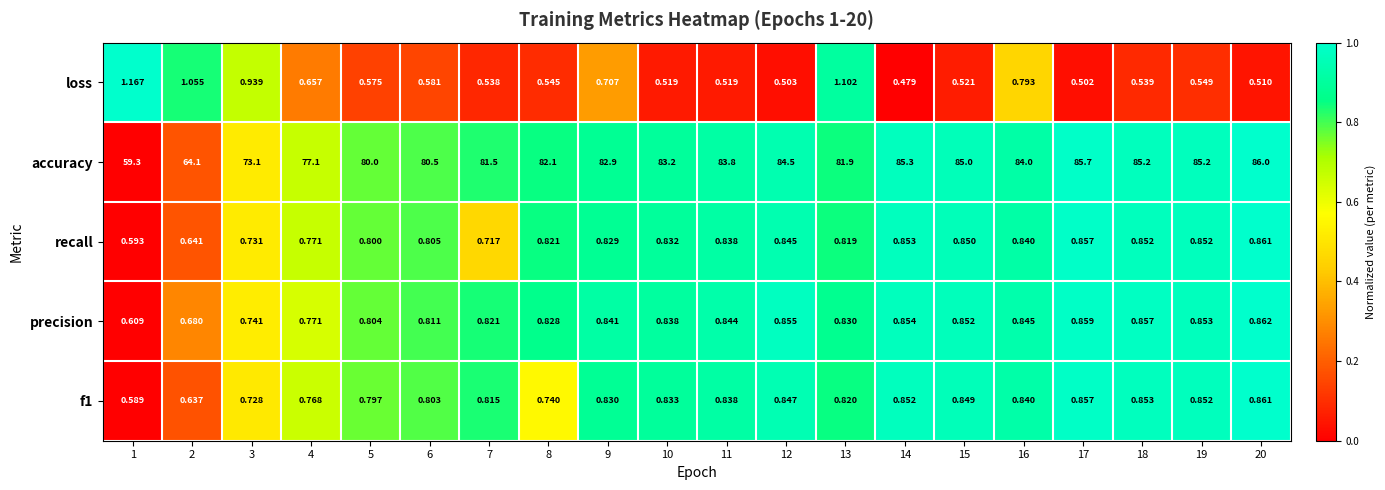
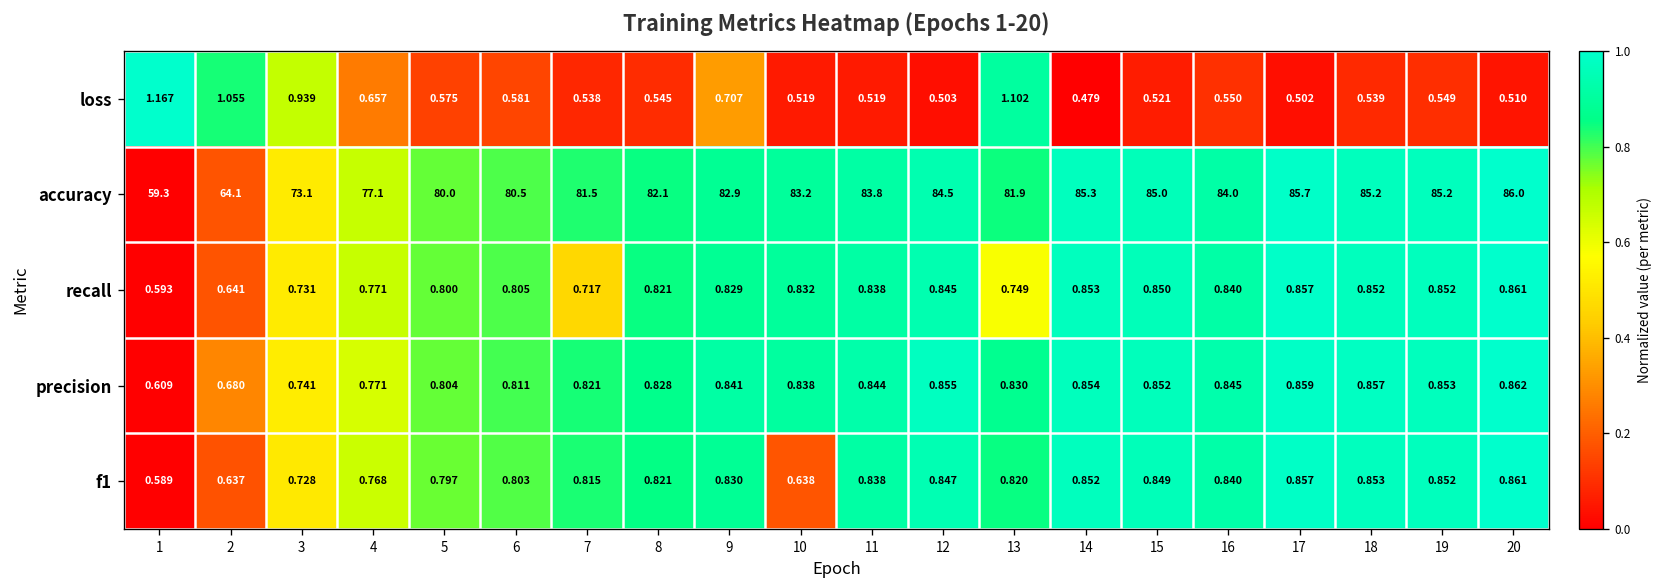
loss, 16: 0.793 -> 0.550
recall, 13: 0.819 -> 0.749
f1, 8: 0.740 -> 0.821
f1, 10: 0.833 -> 0.638
